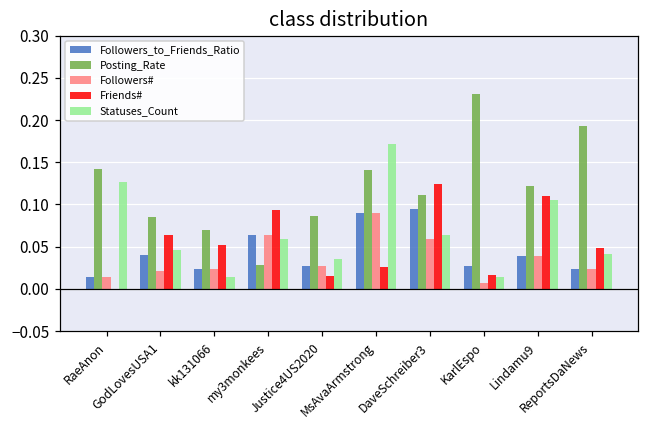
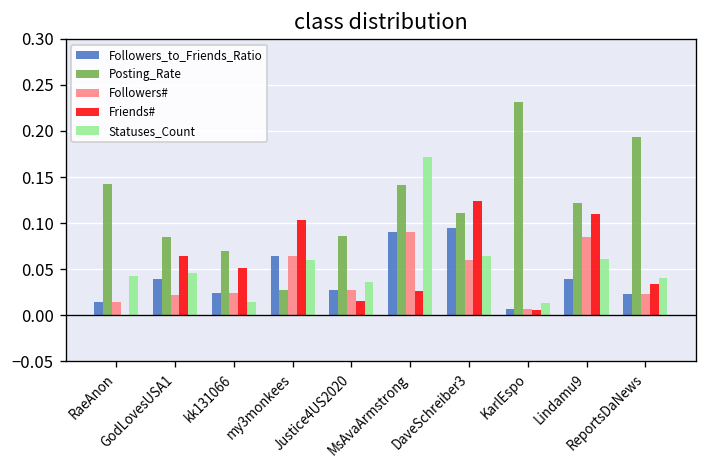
Statuses_Count, RaeAnon: 0.13 -> 0.04
Friends#, my3monkees: 0.09 -> 0.10
Followers_to_Friends_Ratio, KarlEspo: 0.03 -> 0.01
Friends#, KarlEspo: 0.02 -> 0.01
Followers#, Lindamu9: 0.04 -> 0.08
Statuses_Count, Lindamu9: 0.11 -> 0.06
Friends#, ReportsDaNews: 0.05 -> 0.03
